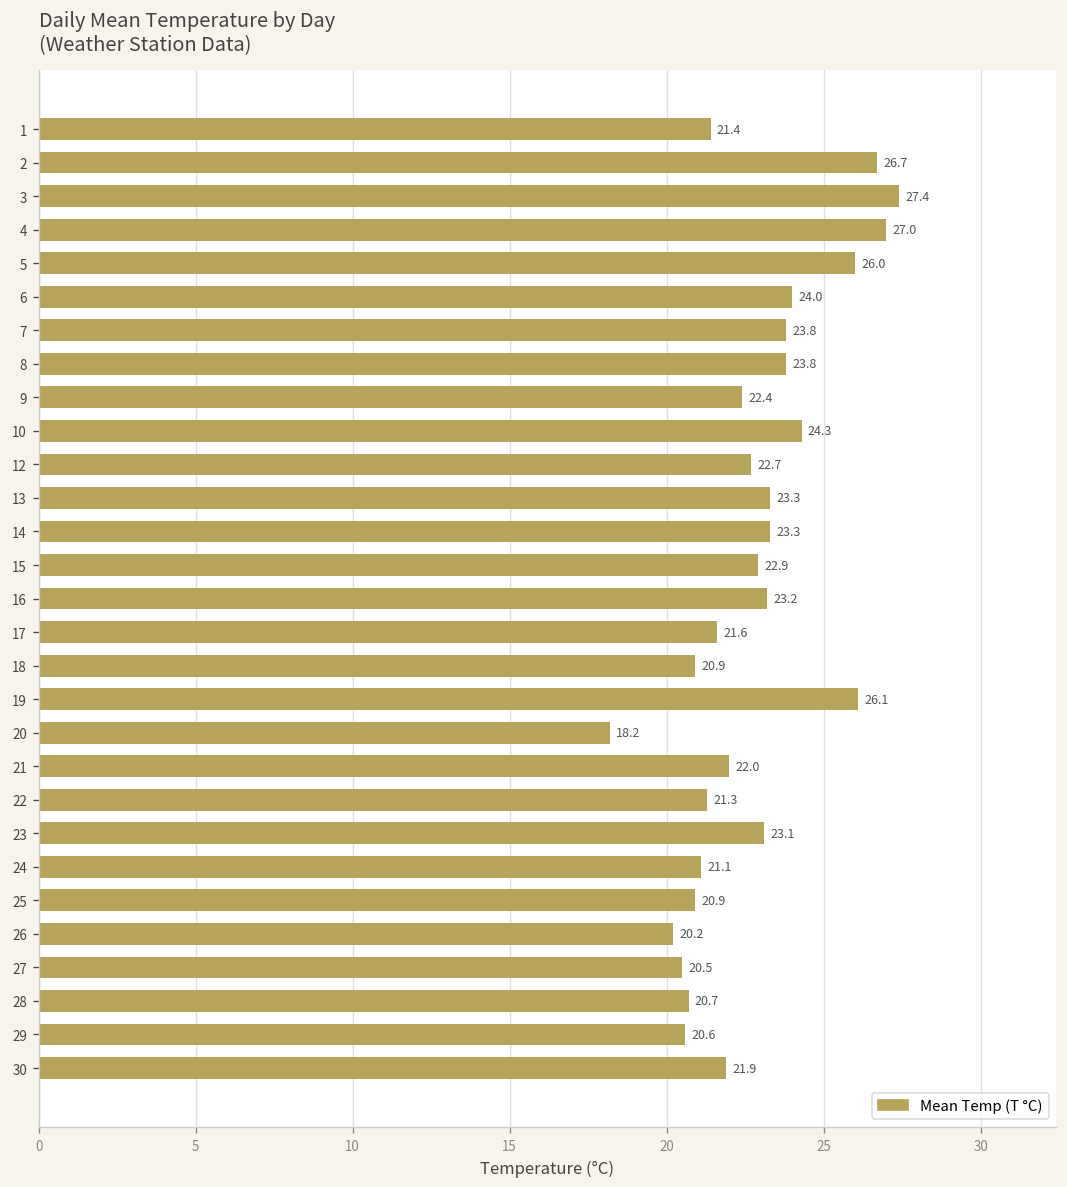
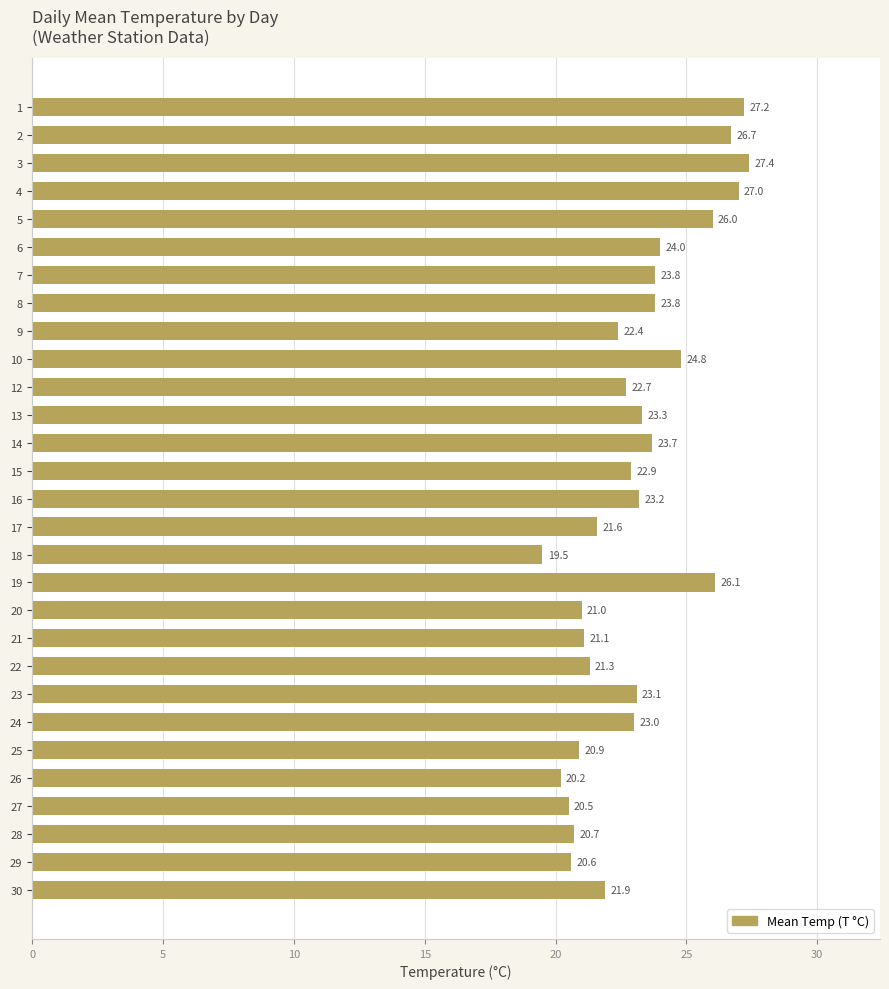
1: 21.4 -> 27.2
10: 24.3 -> 24.8
14: 23.3 -> 23.7
18: 20.9 -> 19.5
20: 18.2 -> 21.0
21: 22.0 -> 21.1
24: 21.1 -> 23.0
